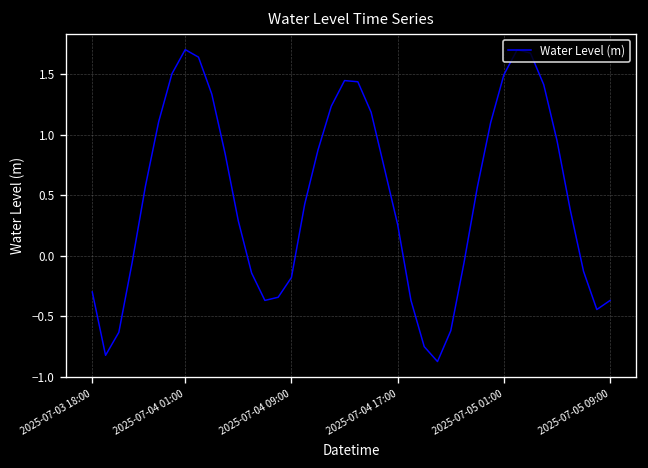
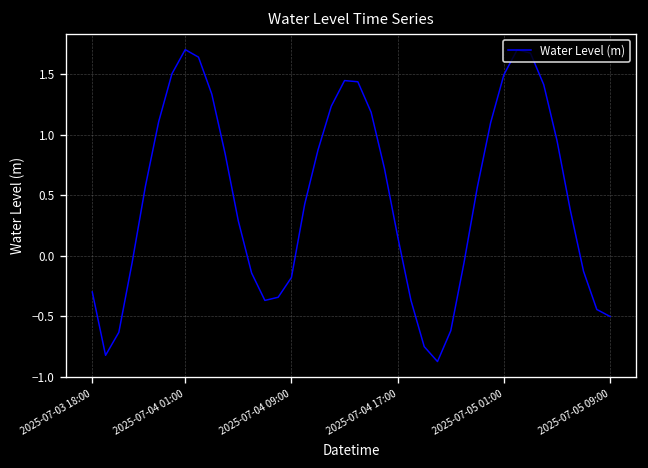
2025-07-04 17:00: 0.26 -> 0.16
2025-07-05 09:00: -0.37 -> -0.50
